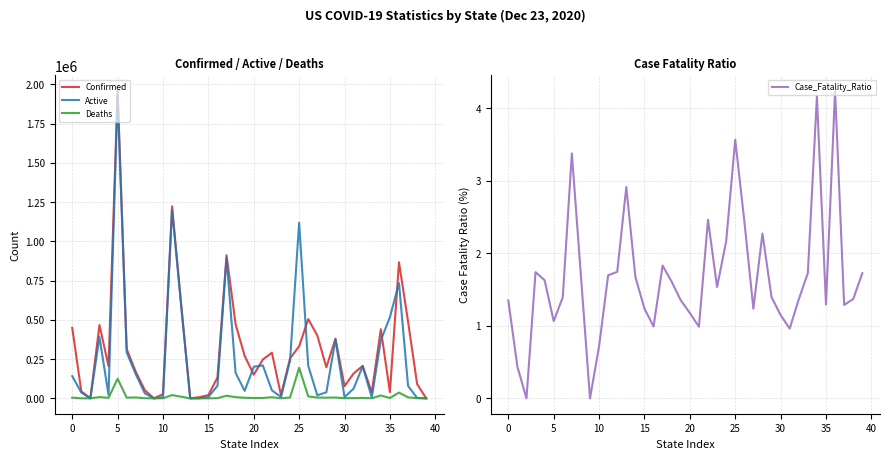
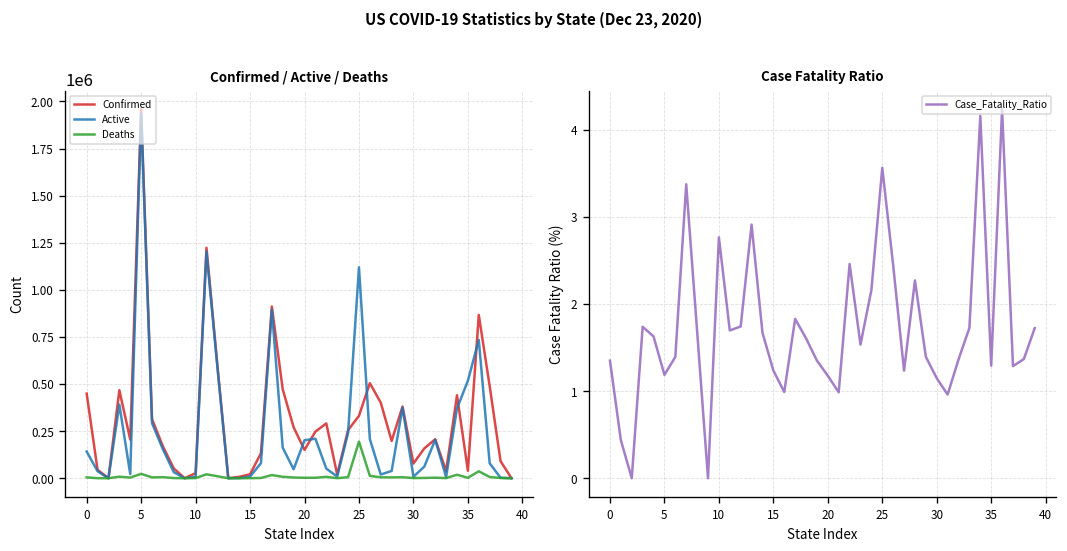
Confirmed / Active / Deaths, Deaths, 5: 130000 -> 20000
Case Fatality Ratio, 5: 1.1 -> 1.2
Case Fatality Ratio, 10: 0.7 -> 2.8
